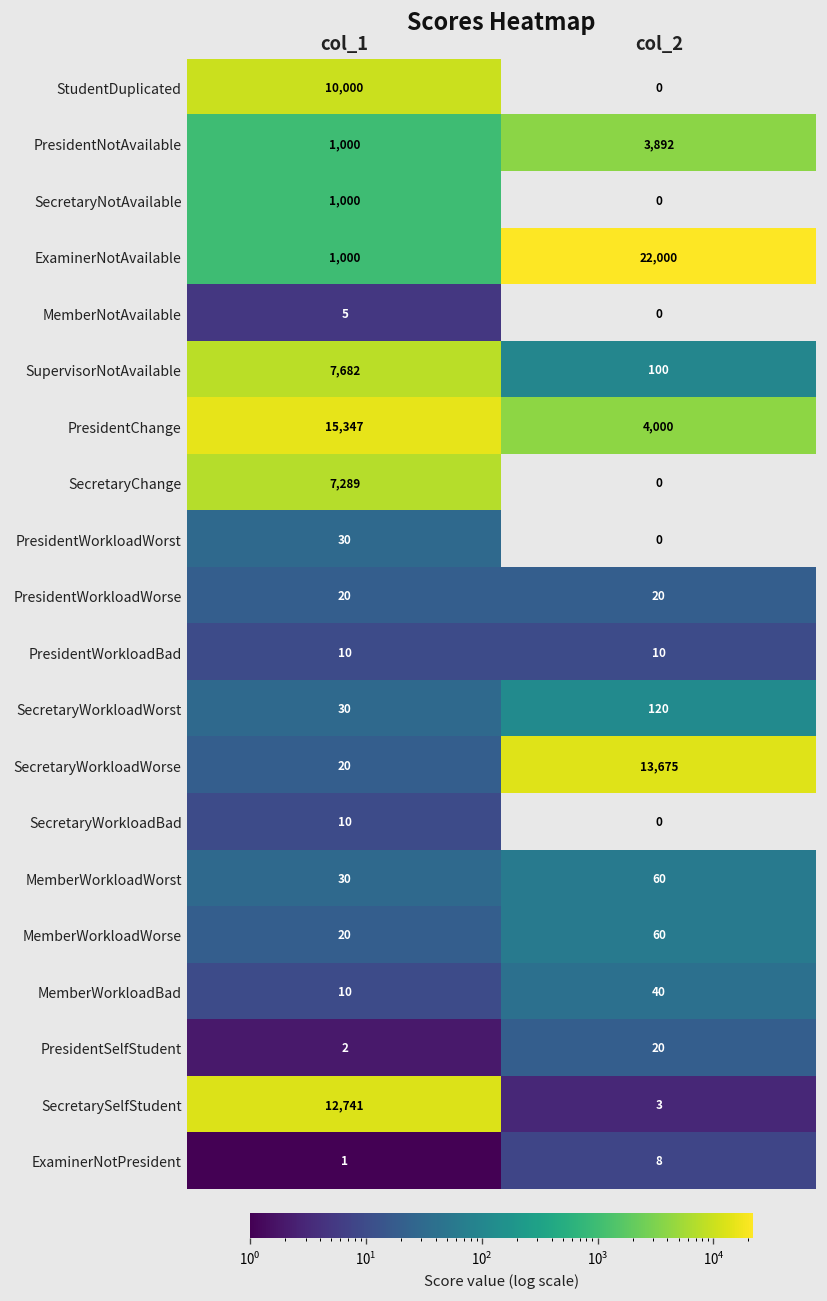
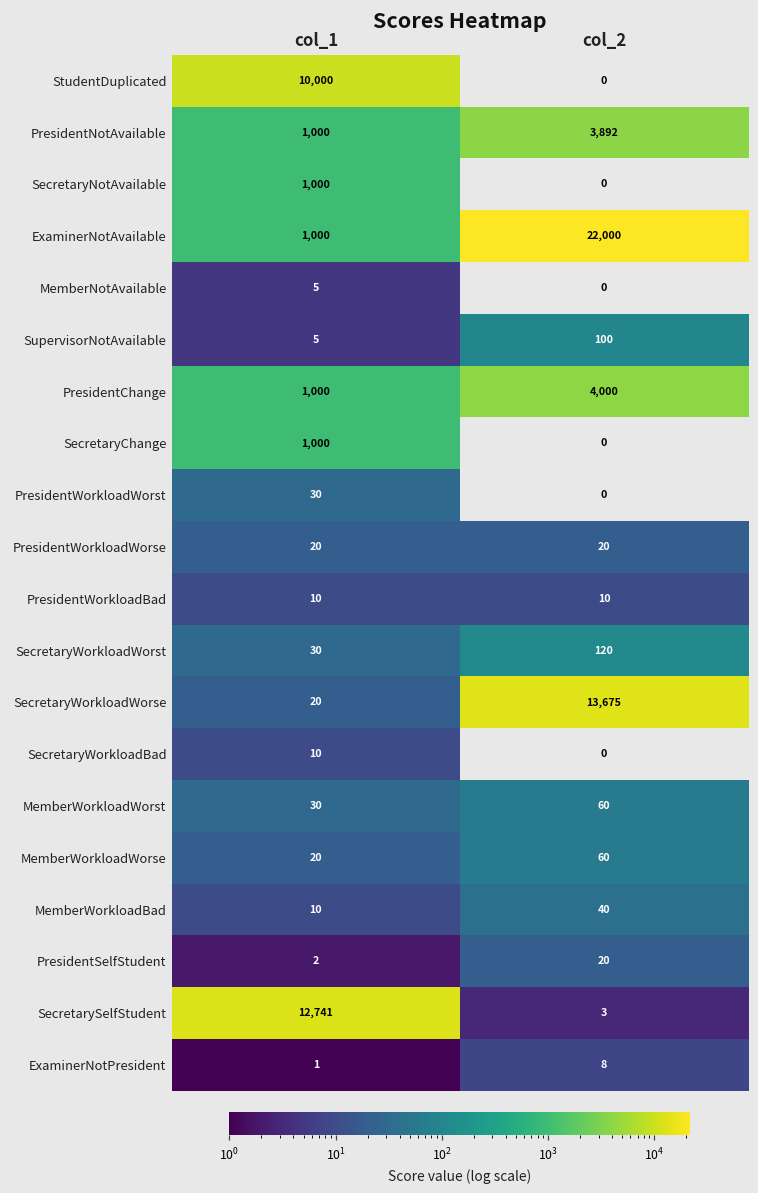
SupervisorNotAvailable, col_1: 7,682 -> 5
PresidentChange, col_1: 15,347 -> 1,000
SecretaryChange, col_1: 7,289 -> 1,000
